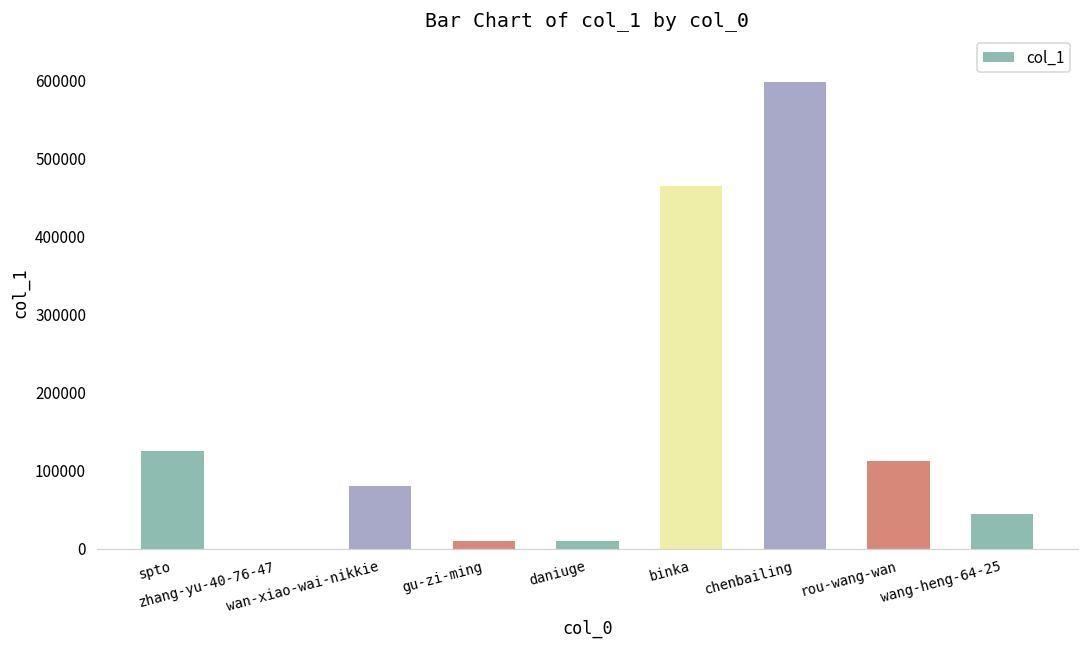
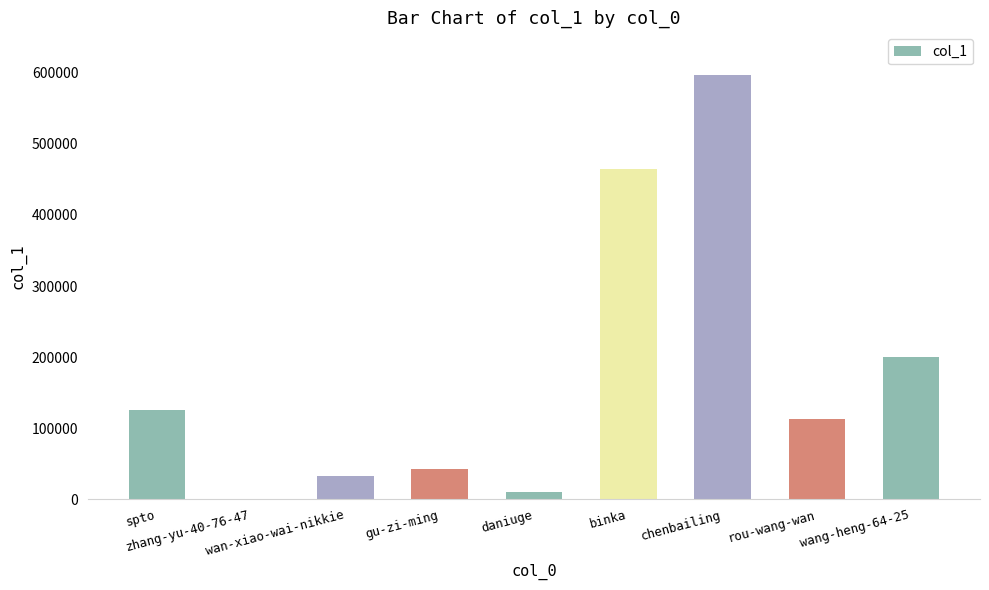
wan-xiao-wai-nikkie: 80000 -> 30000
gu-zi-ming: 10000 -> 40000
wang-heng-64-25: 40000 -> 200000
